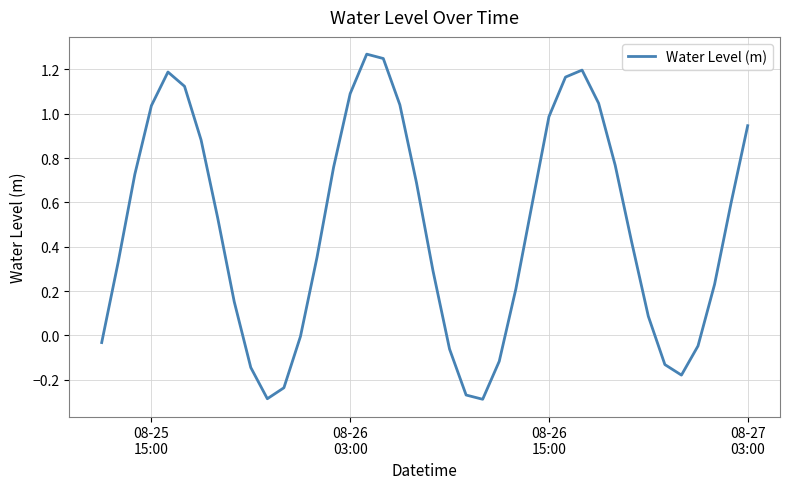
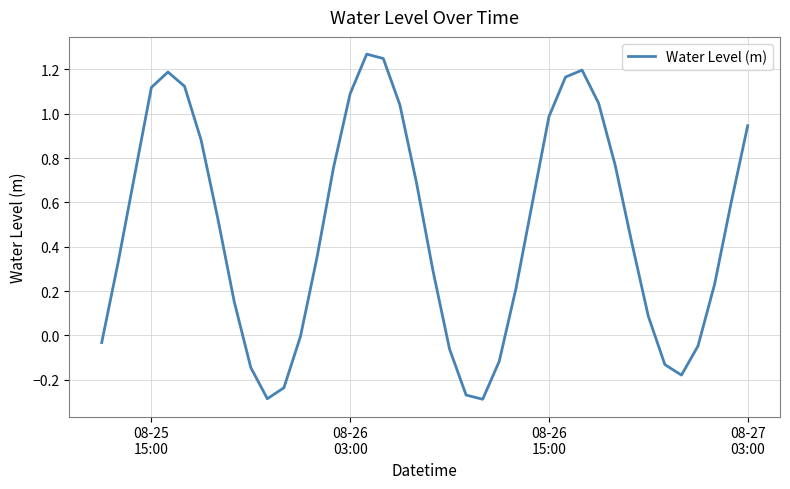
08-25 15:00: 1.04 -> 1.12
